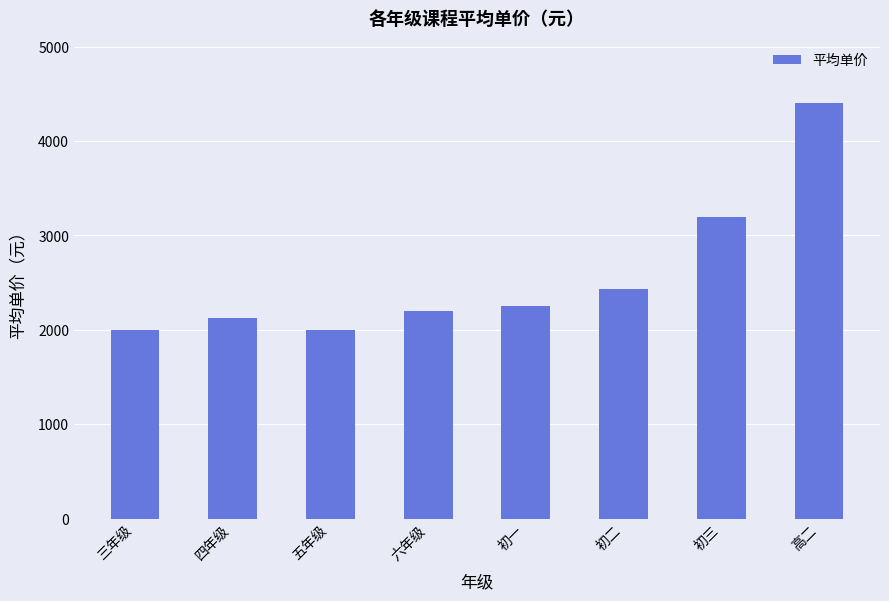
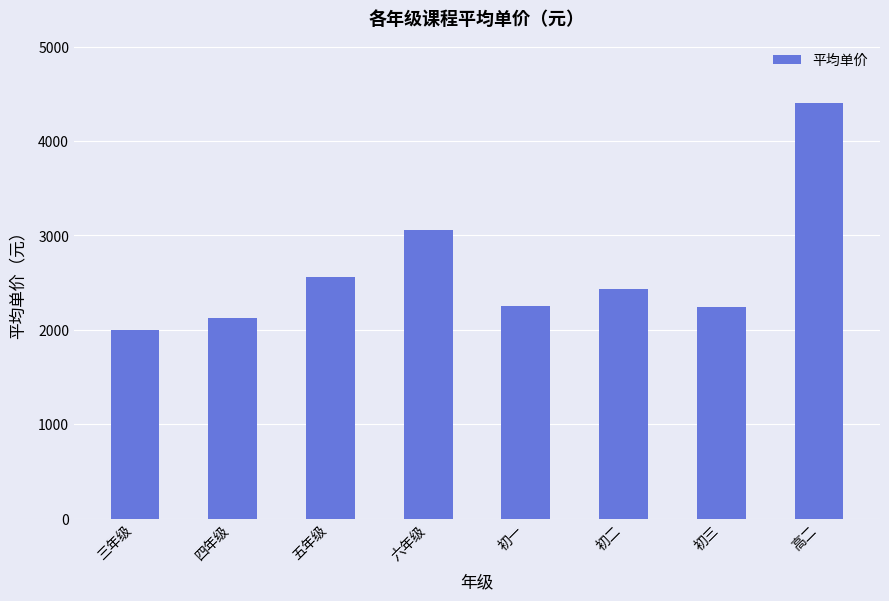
五年级: 2000 -> 2600
六年级: 2200 -> 3100
初三: 3200 -> 2200
